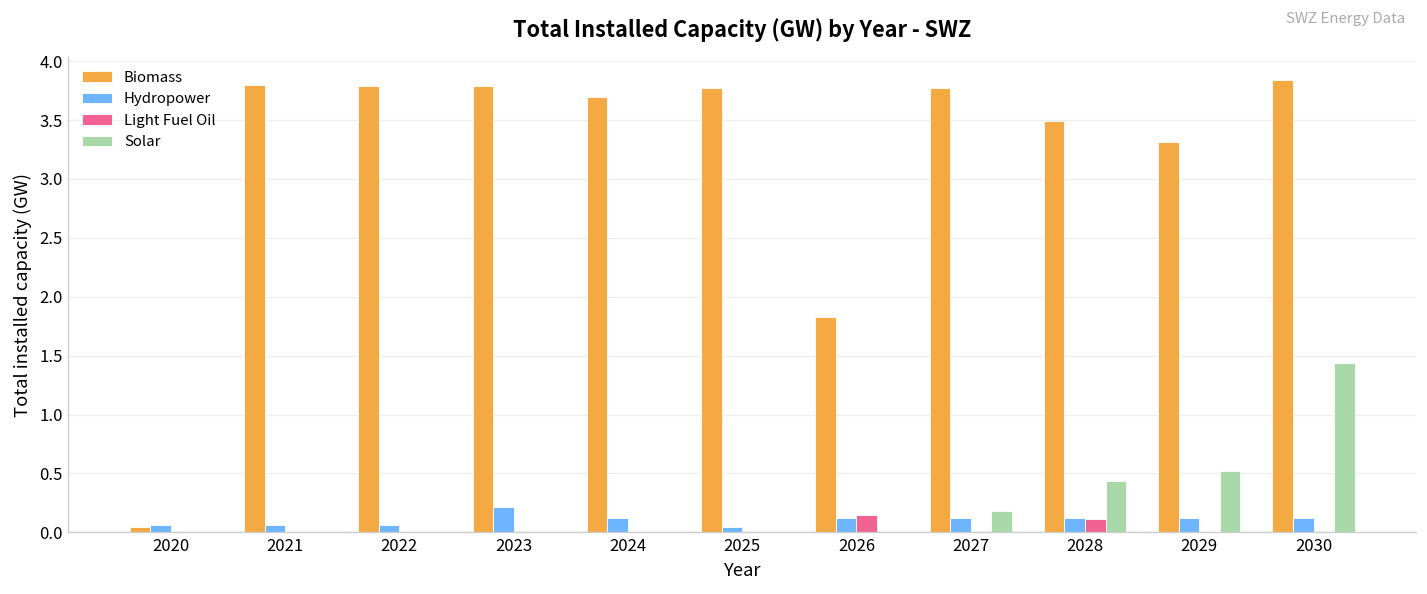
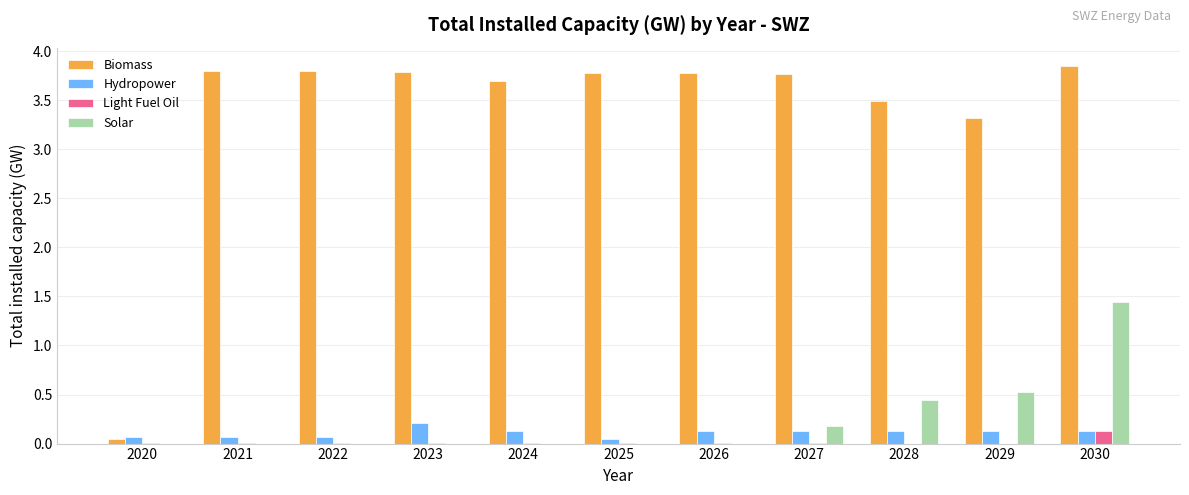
Biomass, 2026: 1.8 -> 3.8
Light Fuel Oil, 2026: 0.1 -> 0.0
Light Fuel Oil, 2028: 0.1 -> 0.0
Light Fuel Oil, 2030: 0.0 -> 0.1
